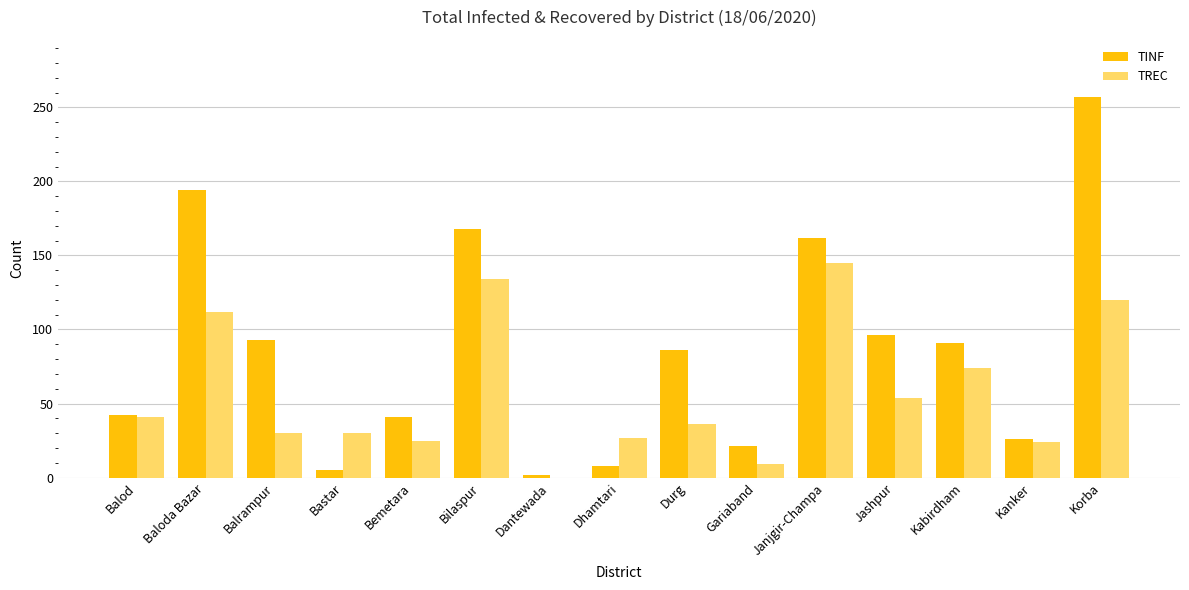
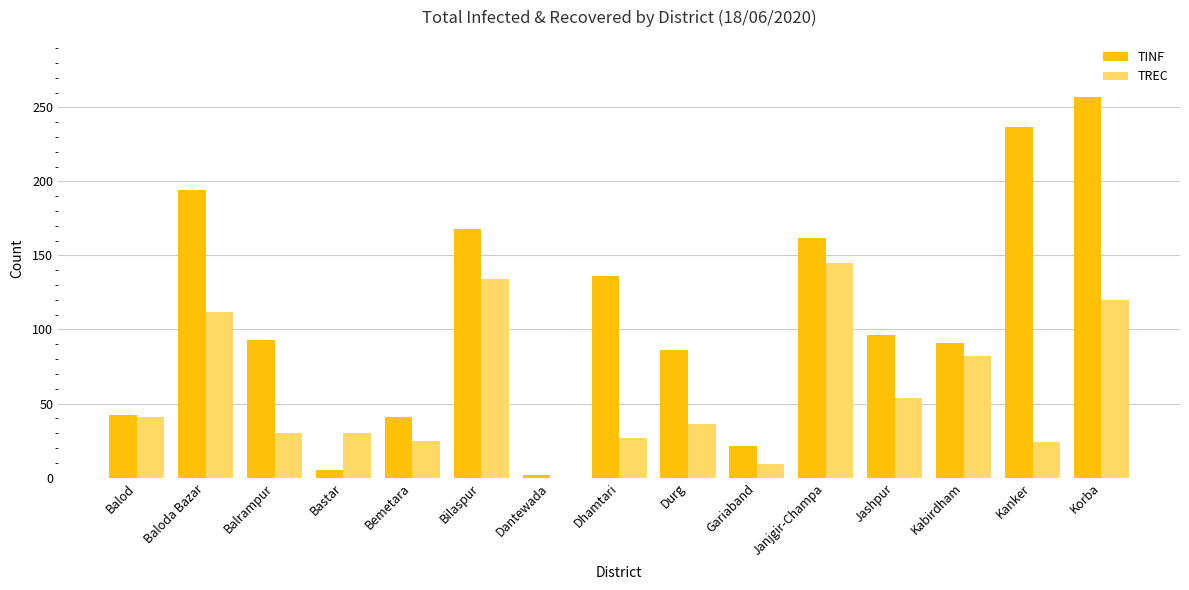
TINF, Dhamtari: 8 -> 136
TREC, Kabirdham: 74 -> 82
TINF, Kanker: 26 -> 237
